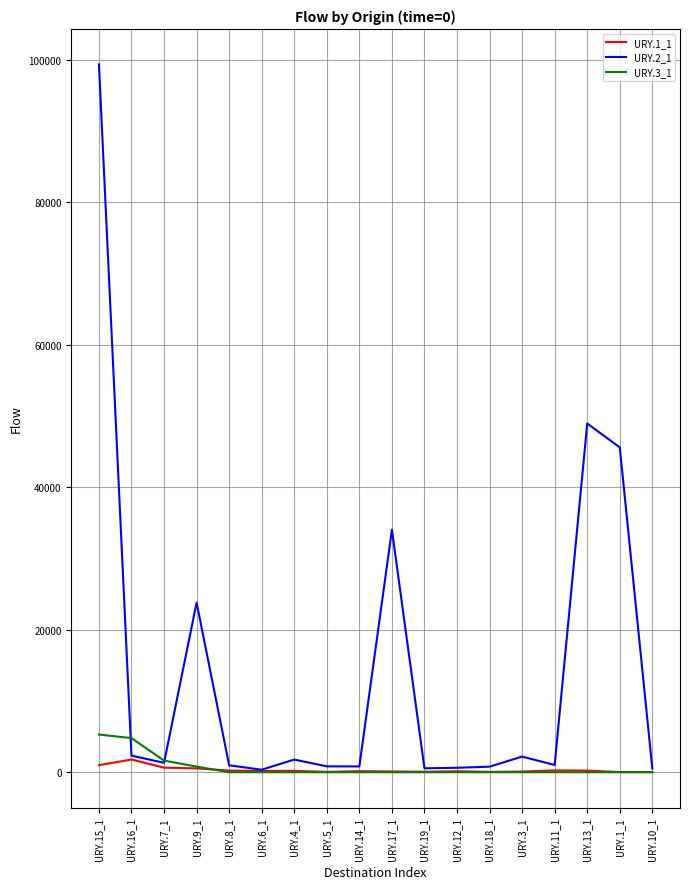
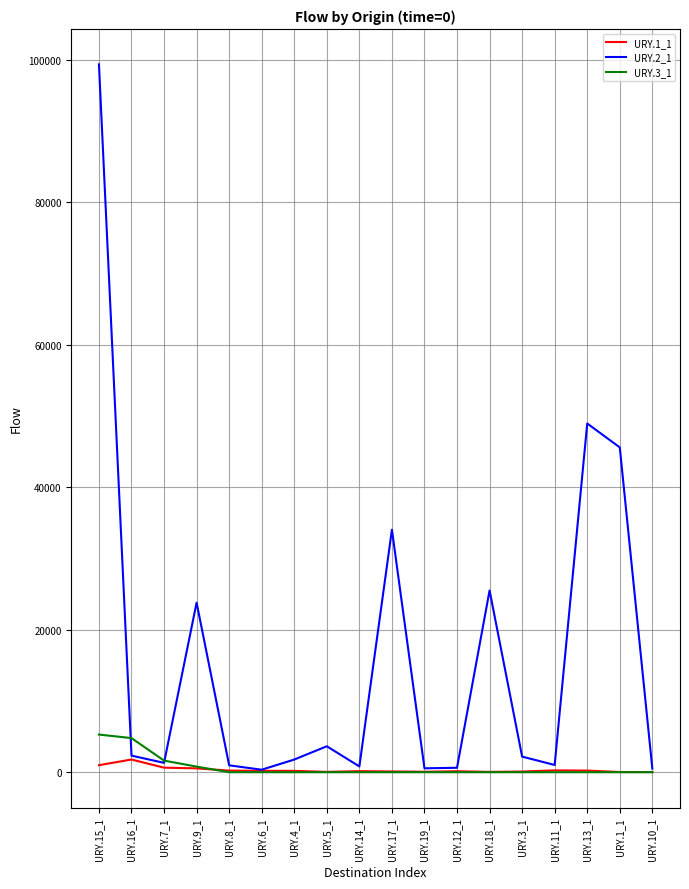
URY.2_1, URY.5_1: 1000 -> 4000
URY.2_1, URY.18_1: 1000 -> 26000
